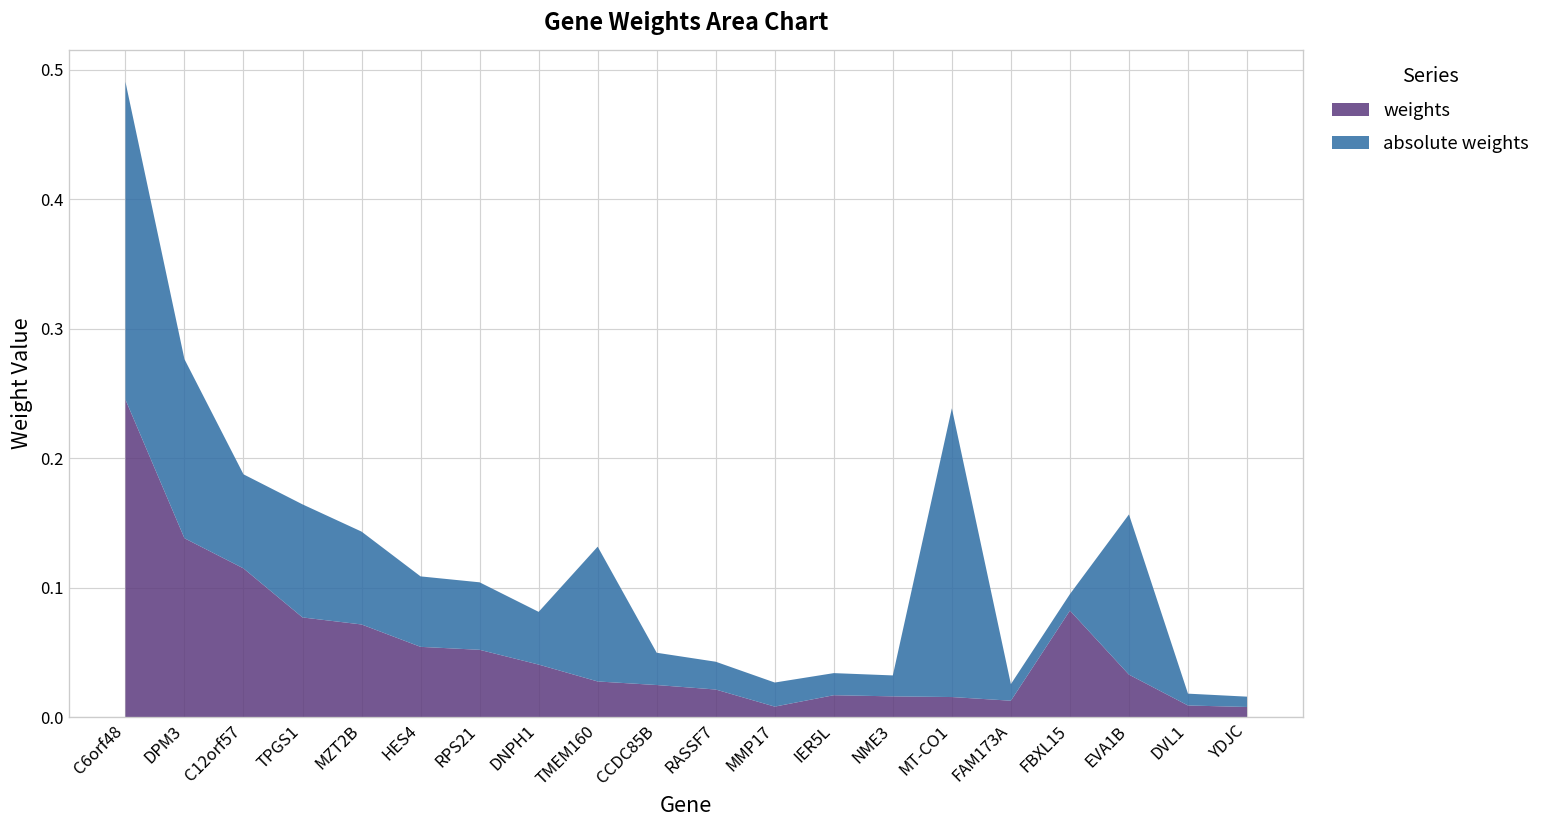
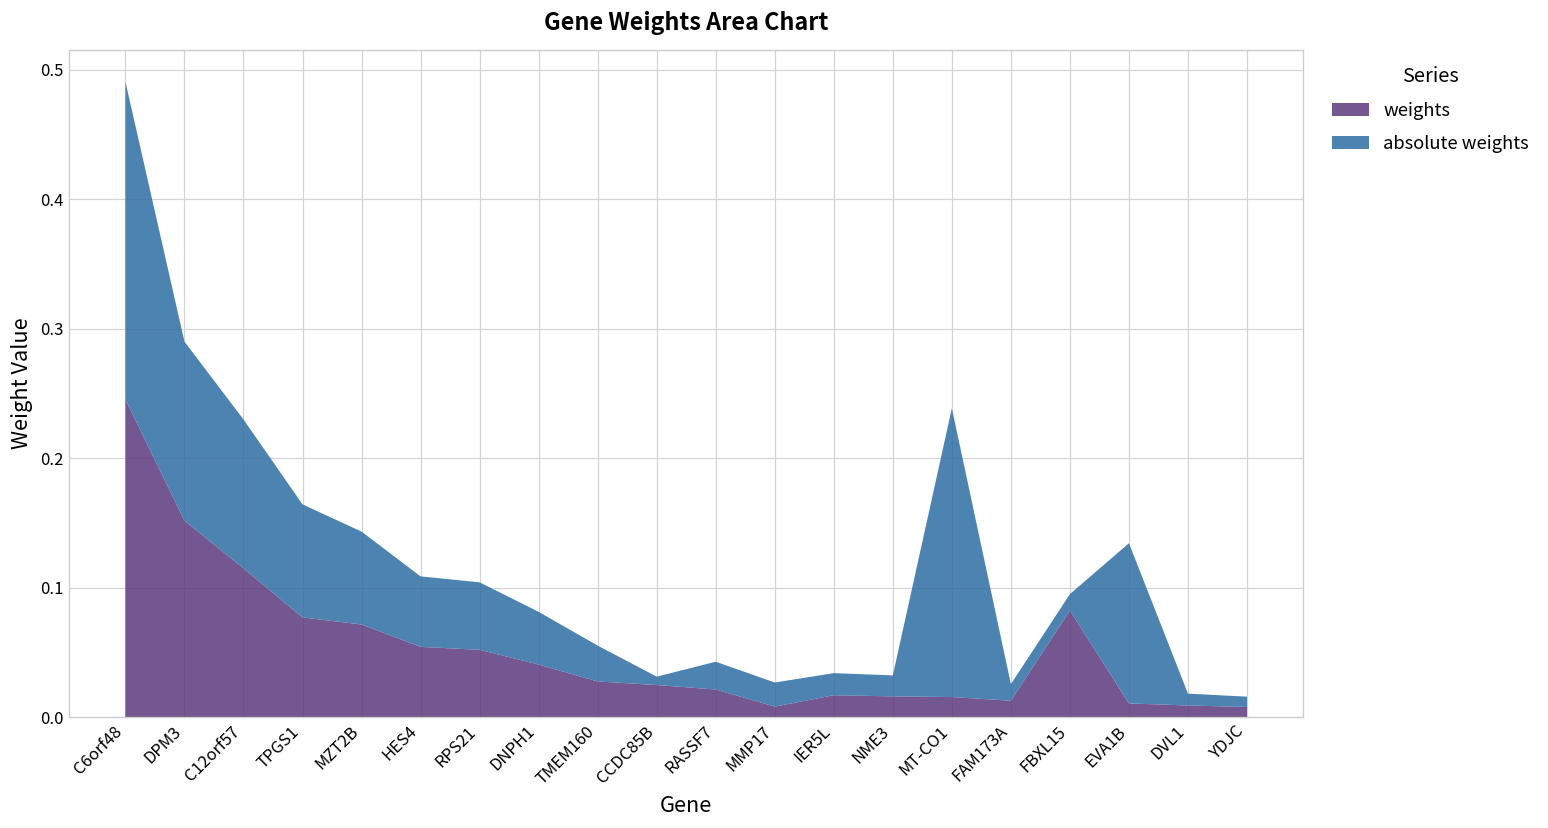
weights, DPM3: 0.138 -> 0.152
absolute weights, C12orf57: 0.073 -> 0.115
absolute weights, TMEM160: 0.104 -> 0.028
absolute weights, CCDC85B: 0.025 -> 0.006
weights, EVA1B: 0.033 -> 0.011
